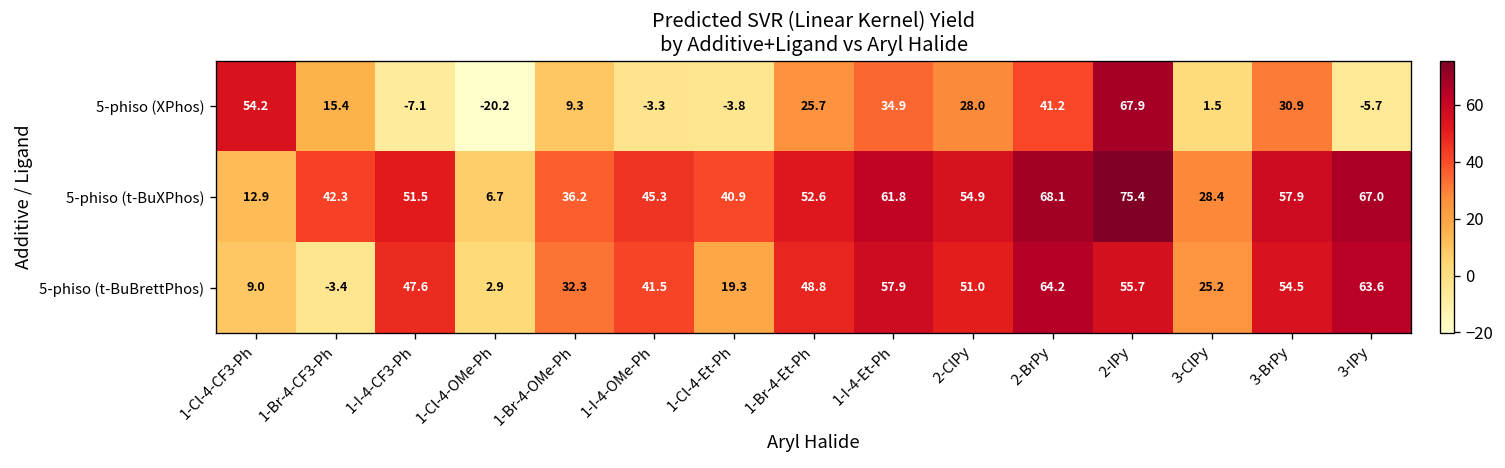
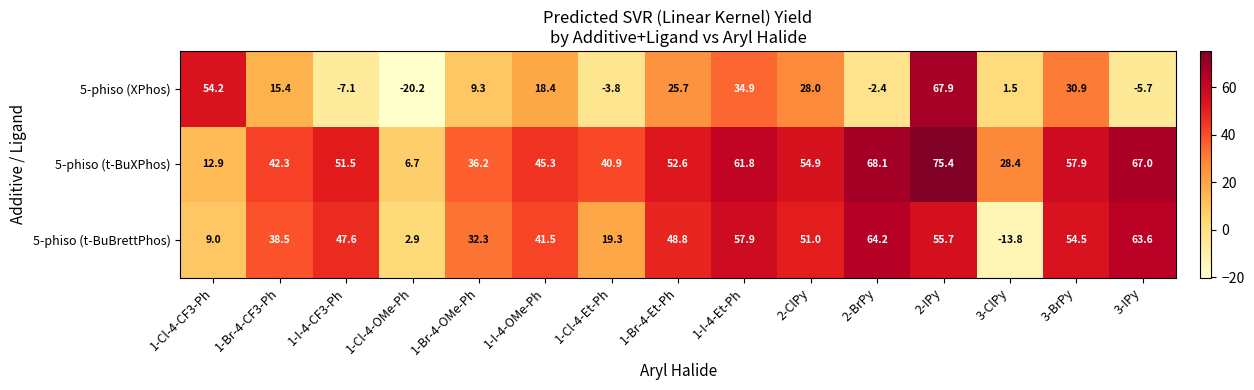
5-phiso (XPhos), 1-I-4-OMe-Ph: -3.3 -> 18.4
5-phiso (XPhos), 2-BrPy: 41.2 -> -2.4
5-phiso (t-BuBrettPhos), 1-Br-4-CF3-Ph: -3.4 -> 38.5
5-phiso (t-BuBrettPhos), 3-ClPy: 25.2 -> -13.8
